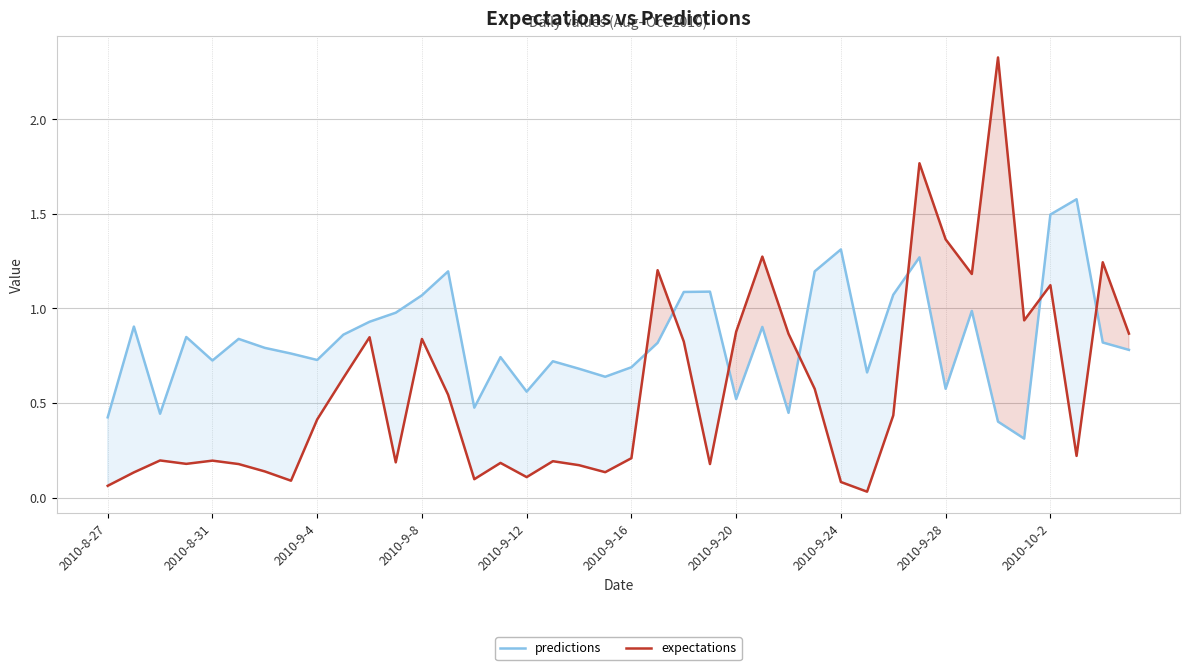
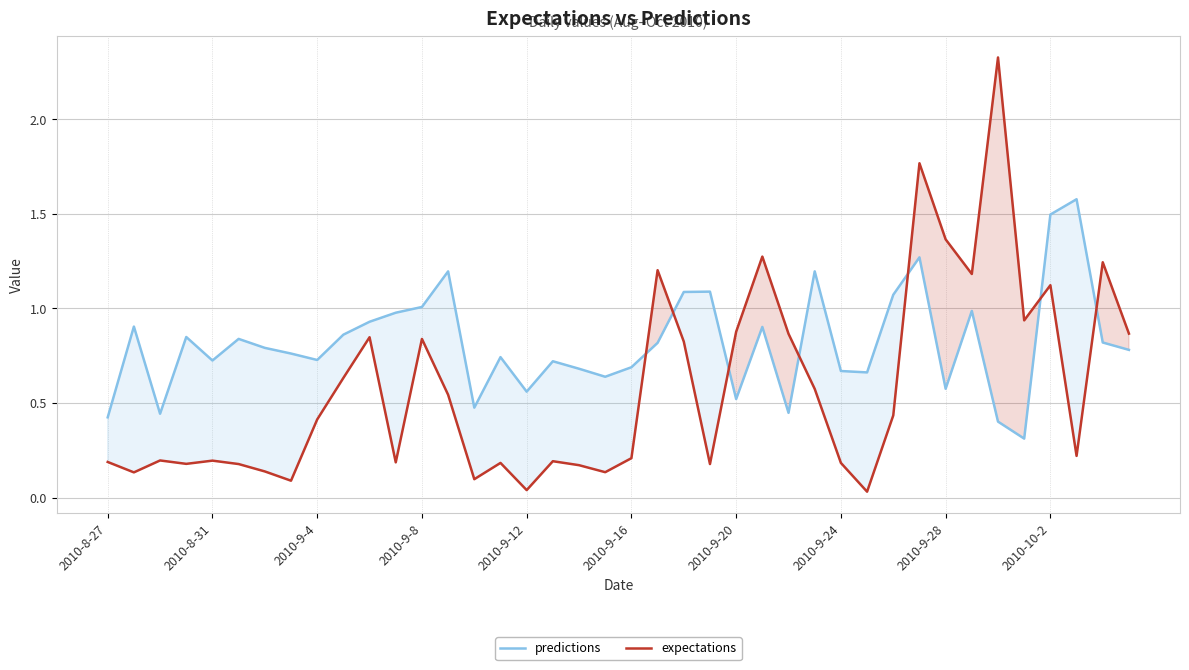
expectations, 2010-8-27: 0.06 -> 0.19
predictions, 2010-9-8: 1.07 -> 1.01
expectations, 2010-9-12: 0.11 -> 0.04
predictions, 2010-9-24: 1.31 -> 0.67
expectations, 2010-9-24: 0.08 -> 0.18
